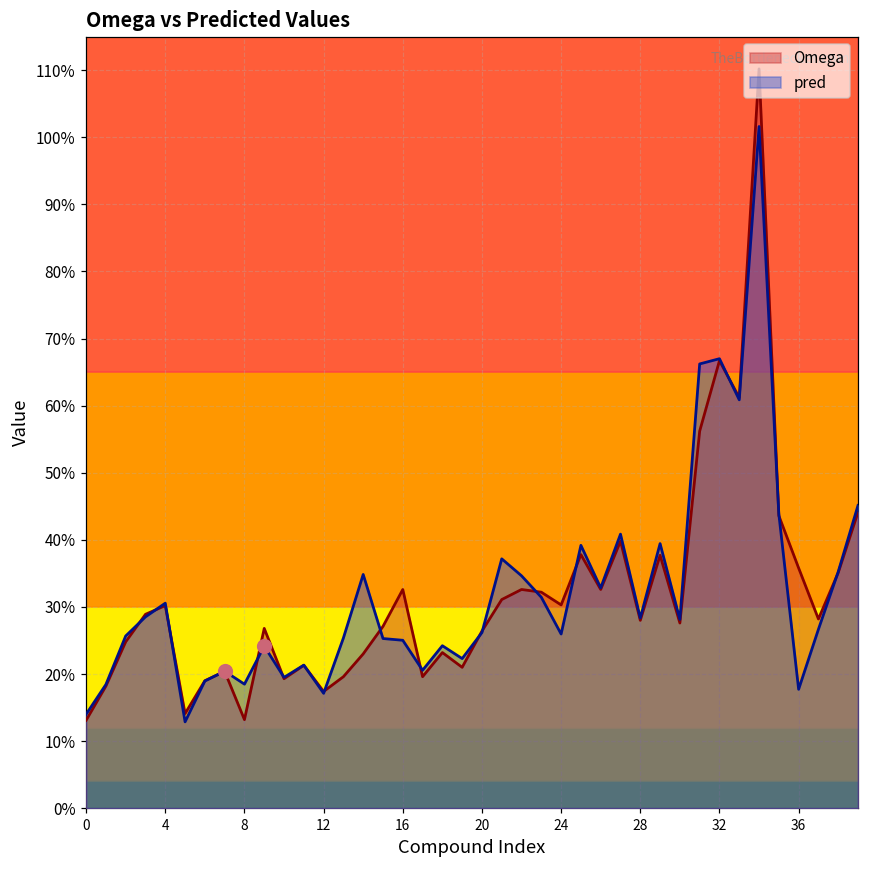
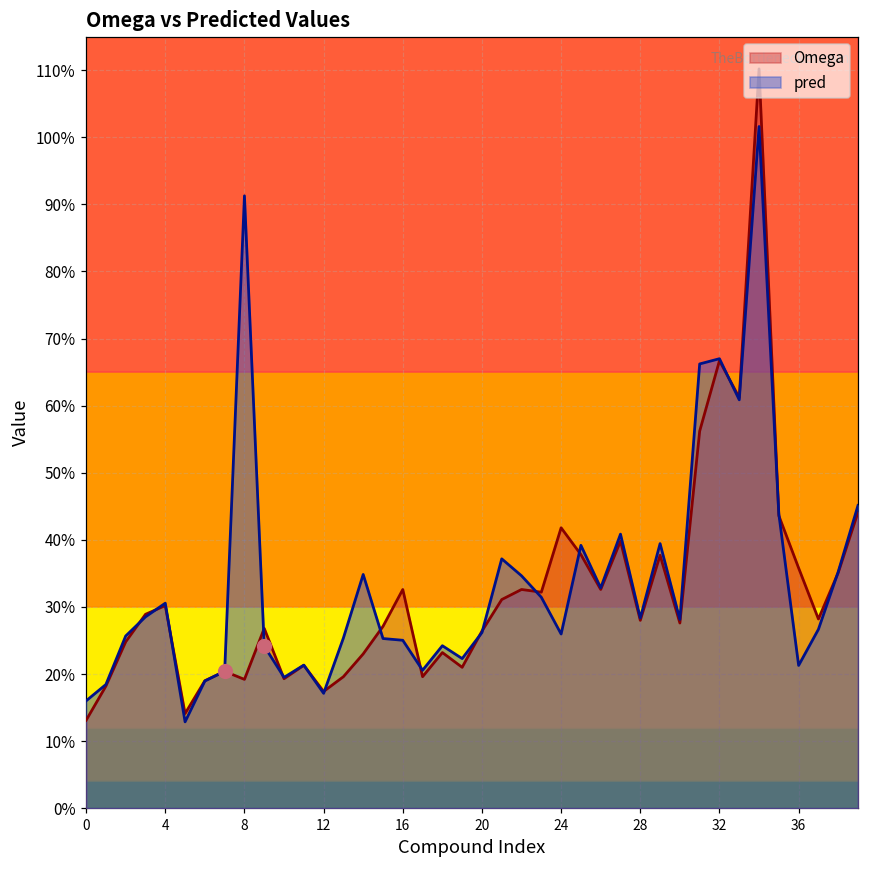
pred, 0: 14% -> 16%
Omega, 8: 13% -> 19%
pred, 8: 18% -> 91%
Omega, 24: 30% -> 42%
pred, 36: 18% -> 21%
